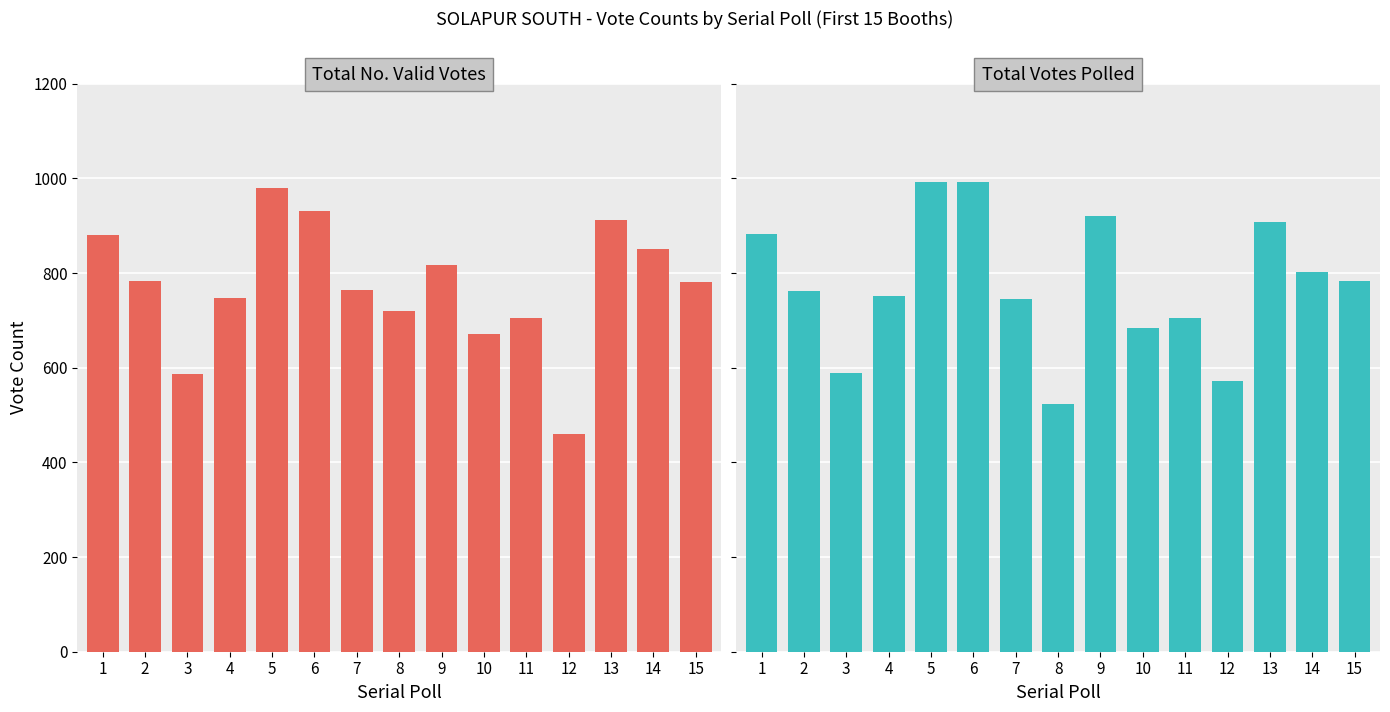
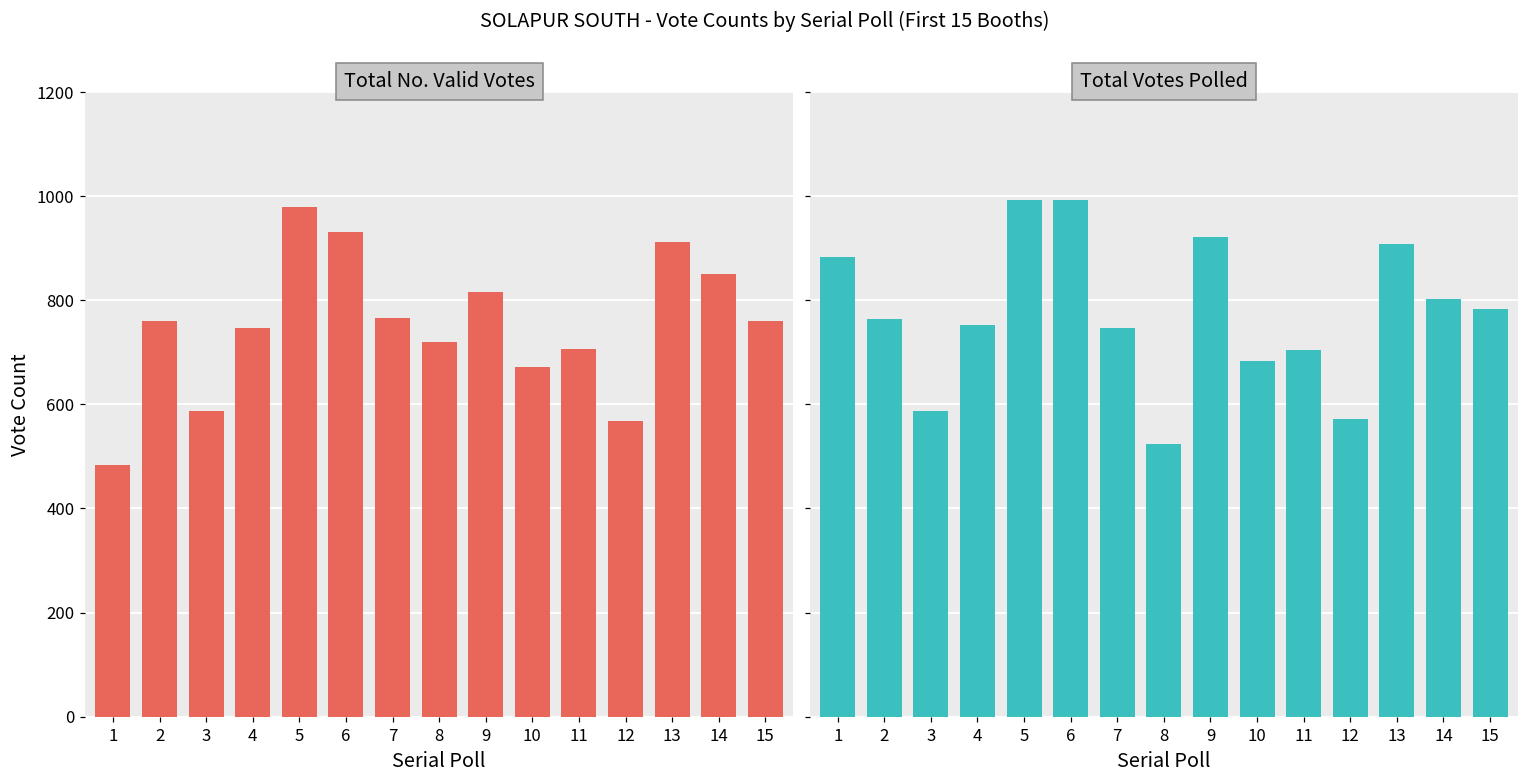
Total No. Valid Votes, 1: 880 -> 480
Total No. Valid Votes, 2: 780 -> 760
Total No. Valid Votes, 12: 460 -> 570
Total No. Valid Votes, 15: 780 -> 760
